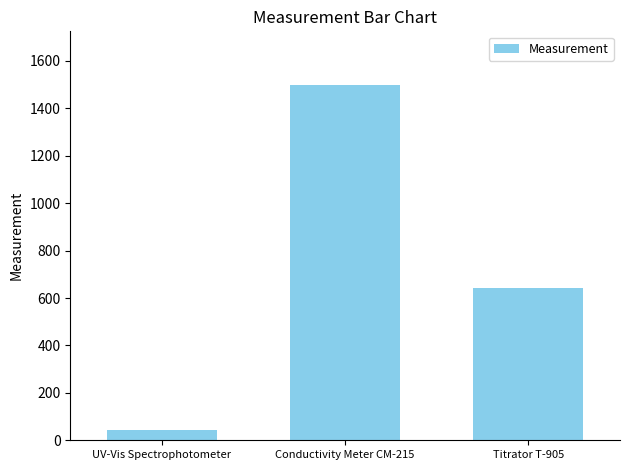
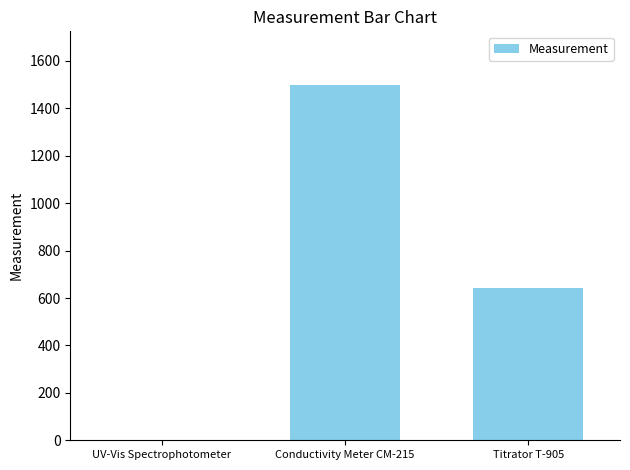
UV-Vis Spectrophotometer: 40 -> 0
